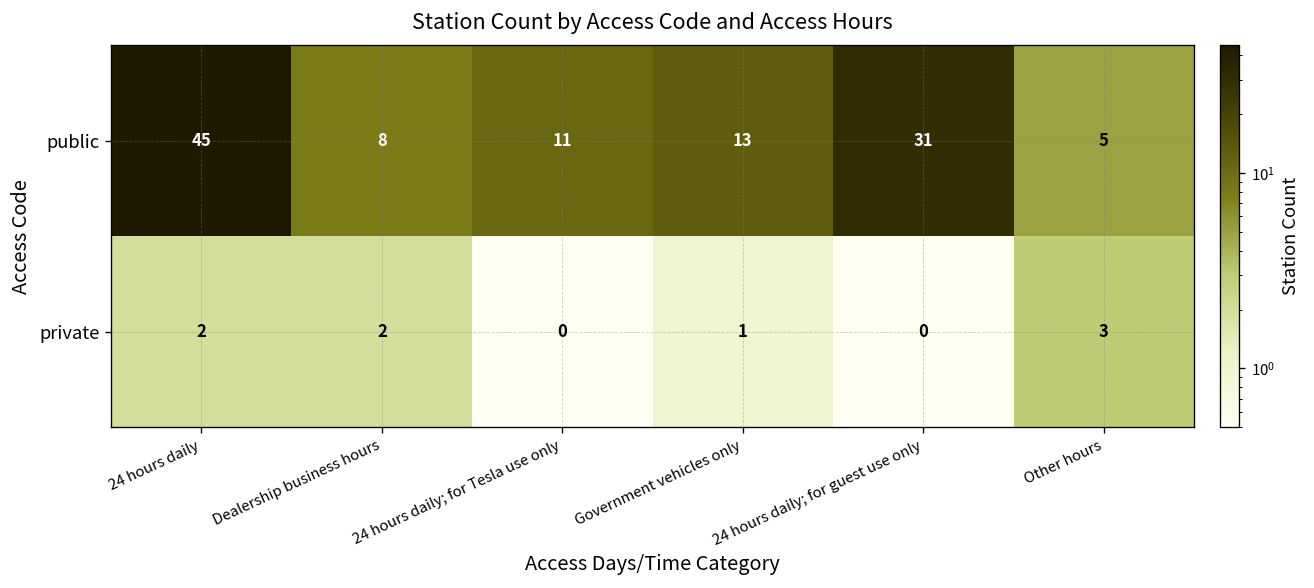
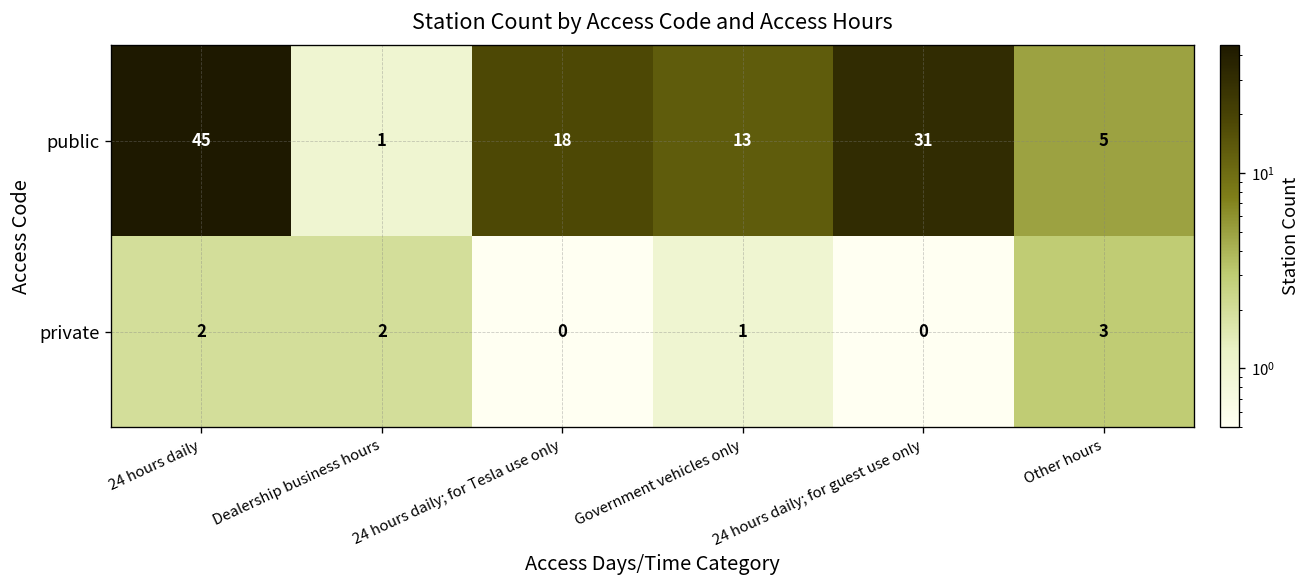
public, Dealership business hours: 8 -> 1
public, 24 hours daily; for Tesla use only: 11 -> 18
